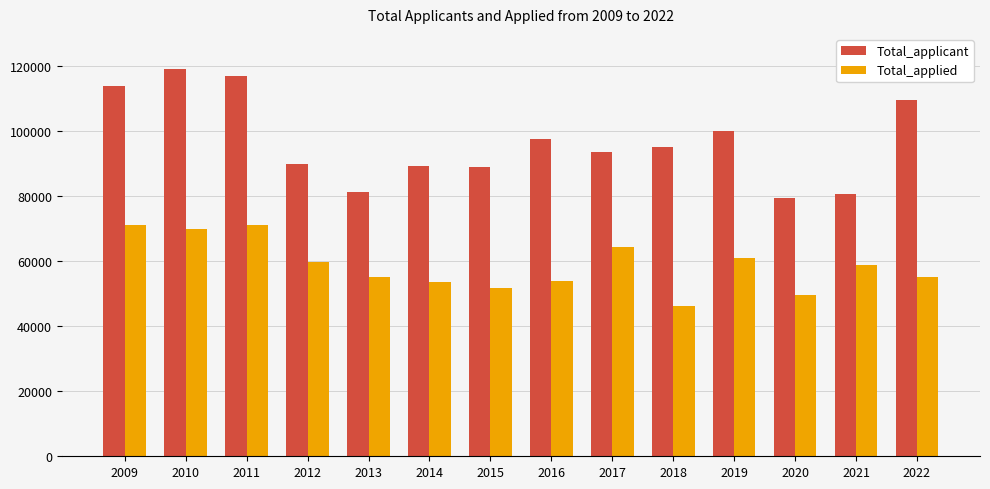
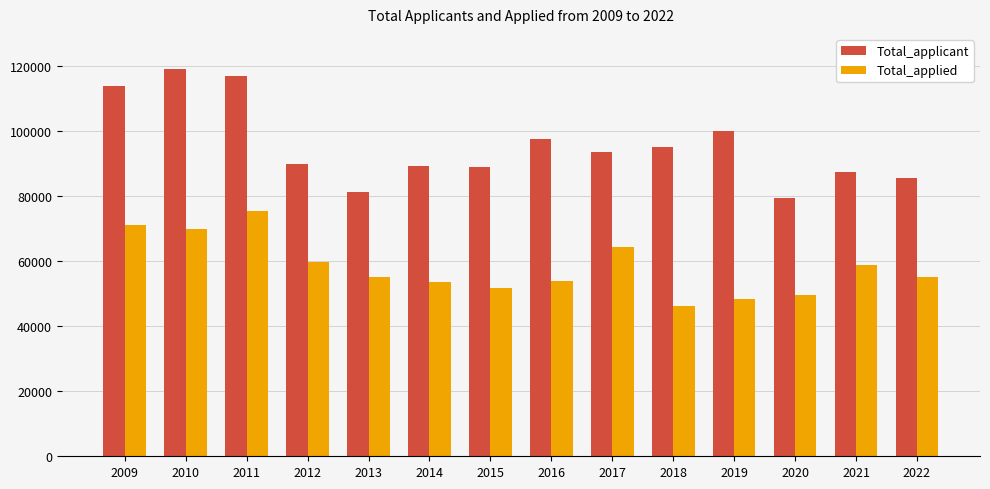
Total_applied, 2011: 71000 -> 75000
Total_applied, 2019: 61000 -> 48000
Total_applicant, 2021: 81000 -> 87000
Total_applicant, 2022: 110000 -> 86000
